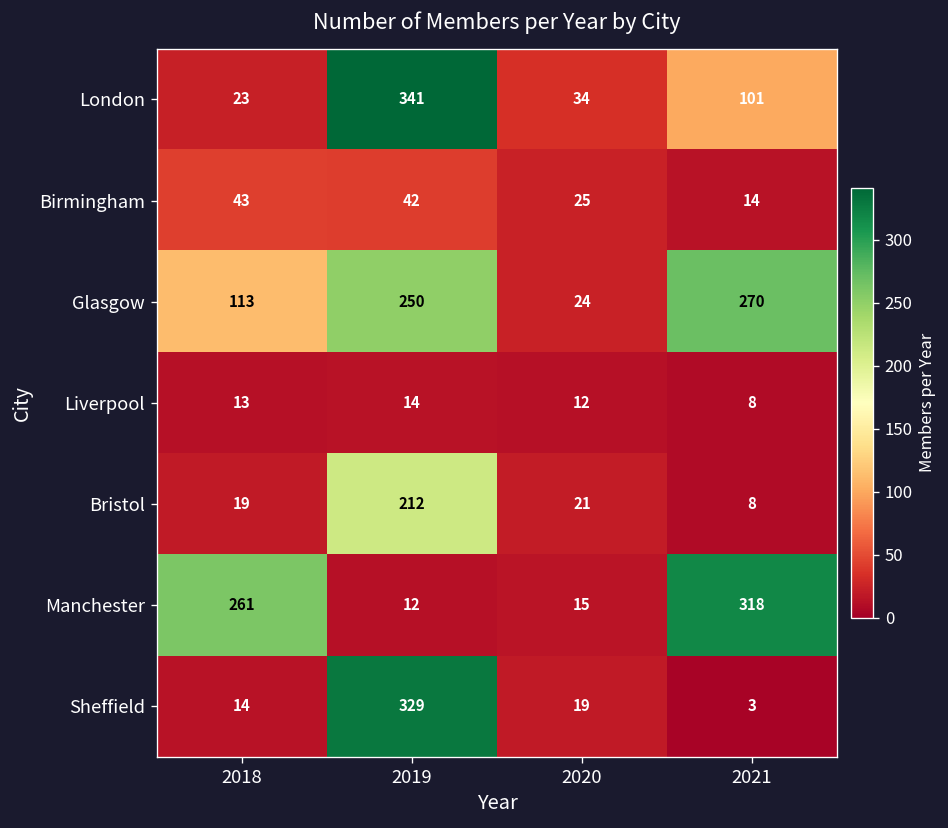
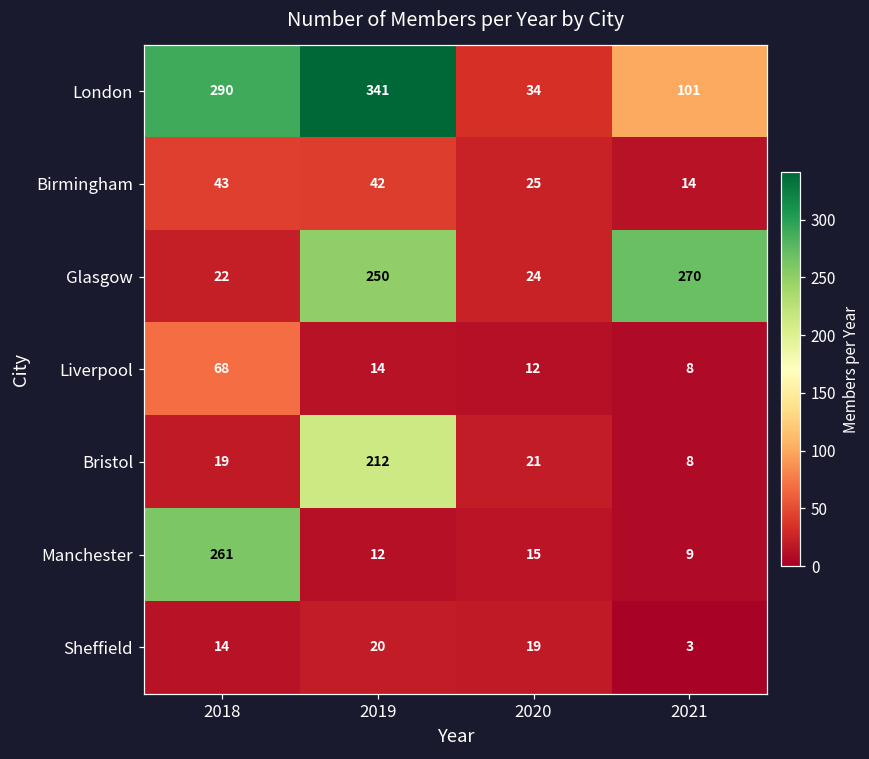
London, 2018: 23 -> 290
Glasgow, 2018: 113 -> 22
Liverpool, 2018: 13 -> 68
Manchester, 2021: 318 -> 9
Sheffield, 2019: 329 -> 20
